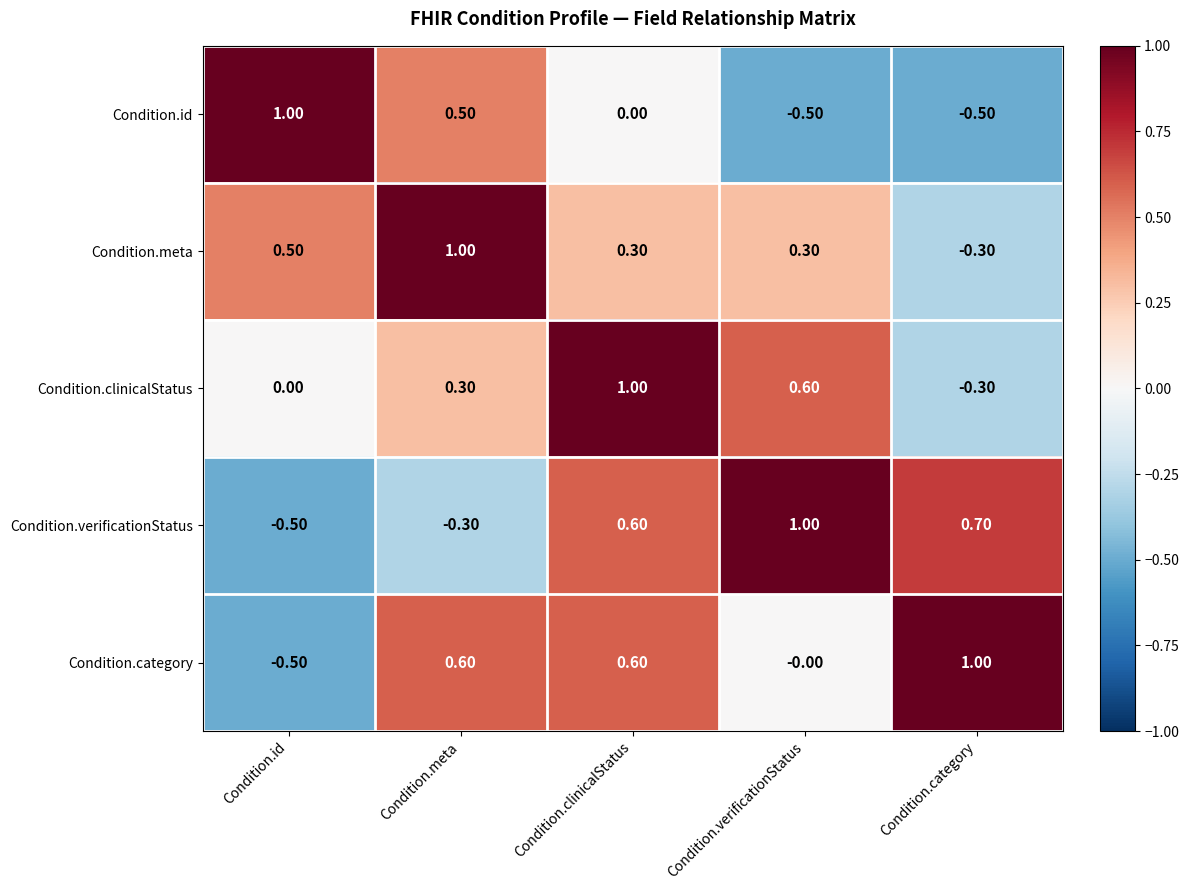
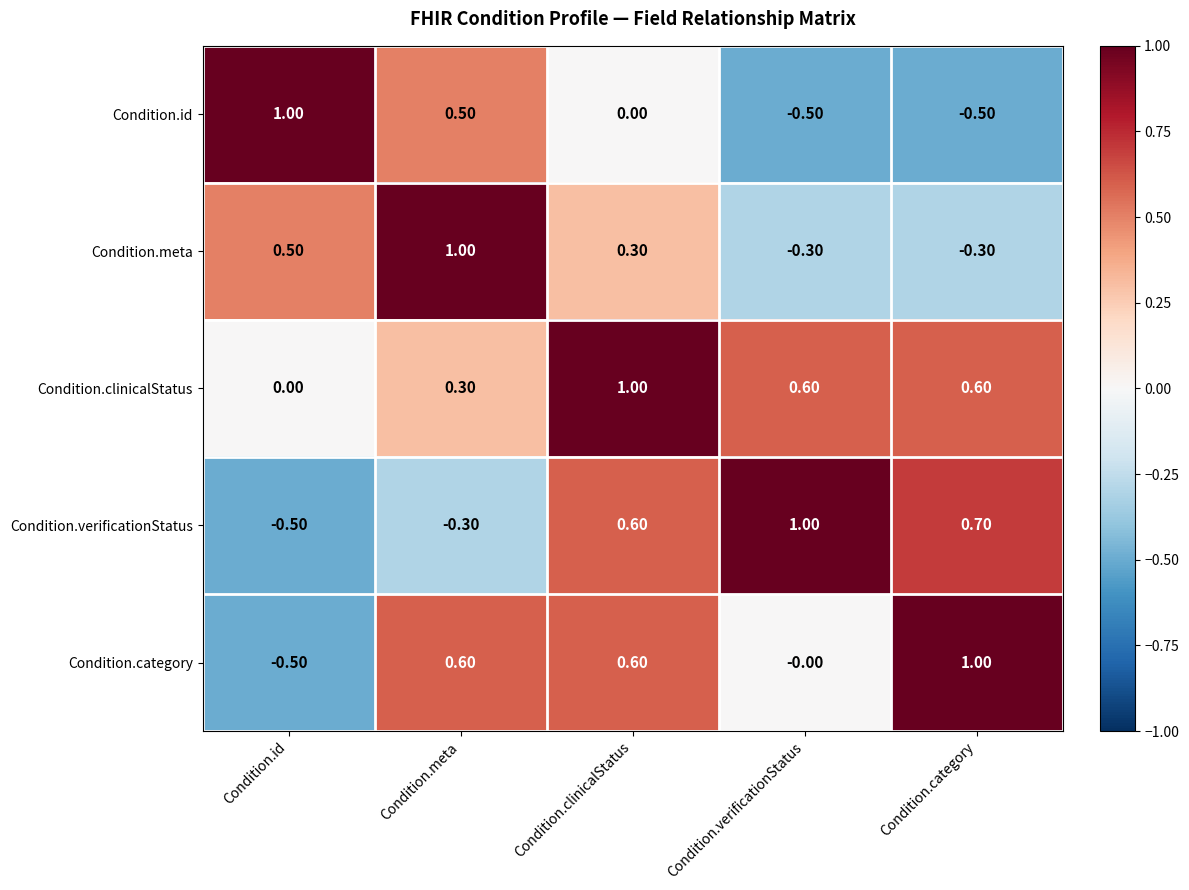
Condition.meta, Condition.verificationStatus: 0.30 -> -0.30
Condition.clinicalStatus, Condition.category: -0.30 -> 0.60
